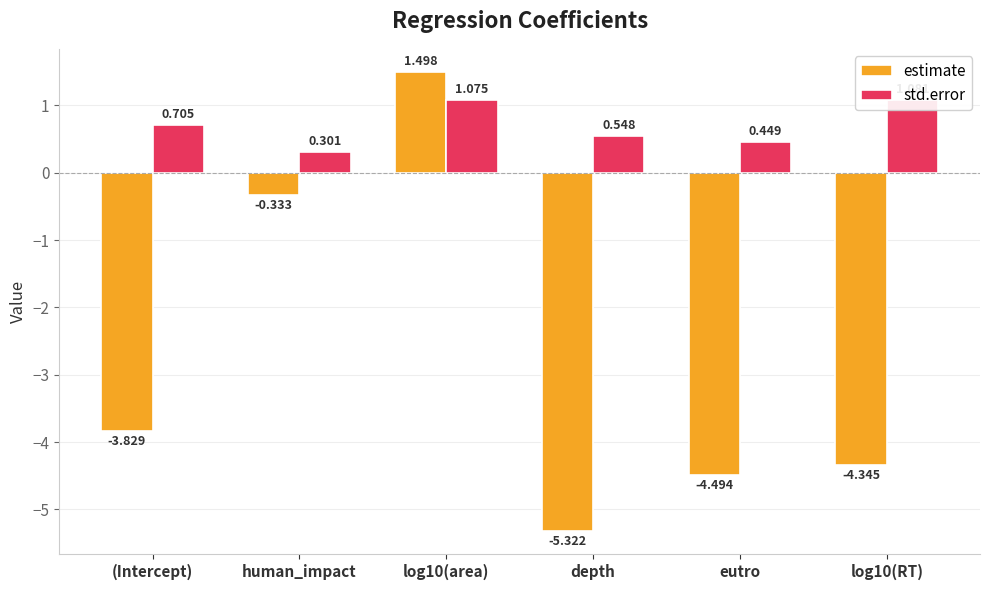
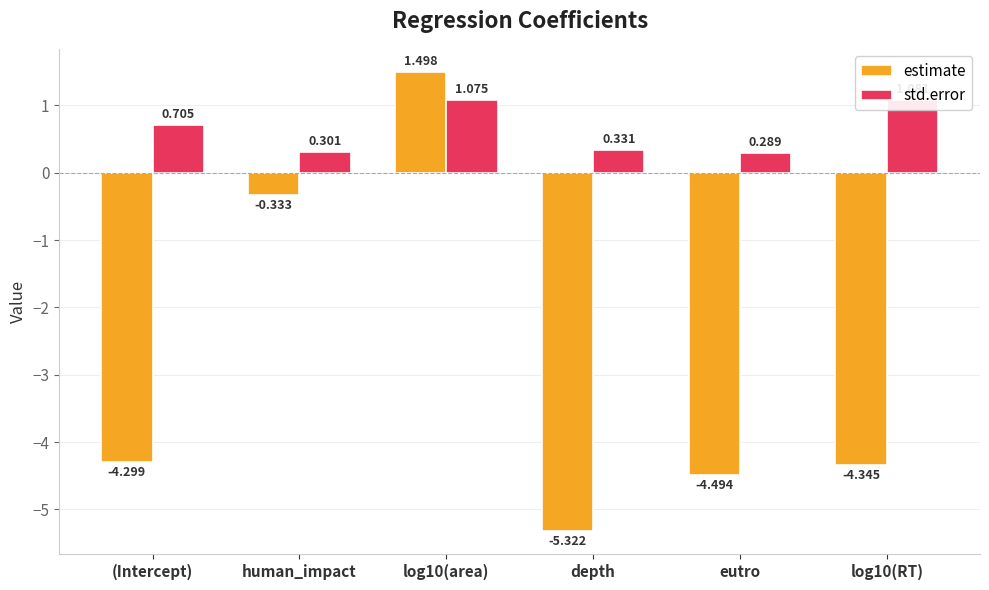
estimate, (Intercept): -3.829 -> -4.299
std.error, depth: 0.548 -> 0.331
std.error, eutro: 0.449 -> 0.289
